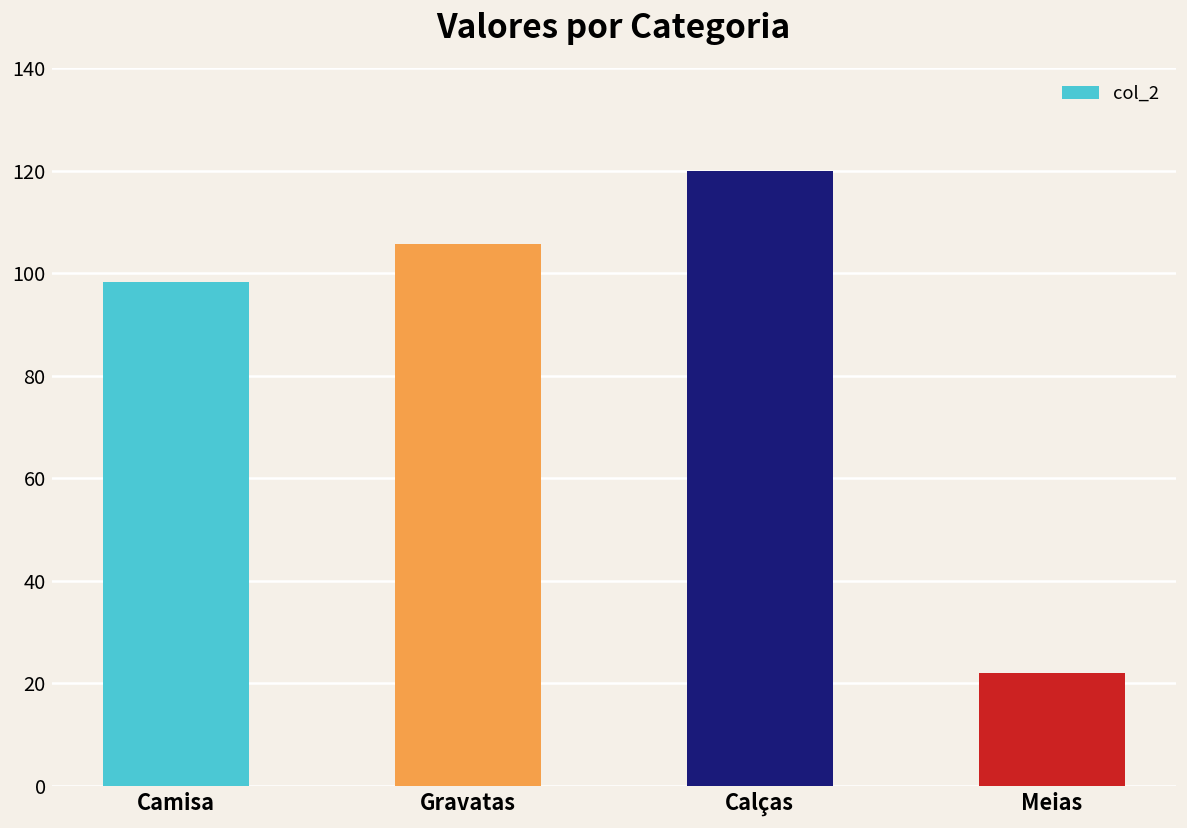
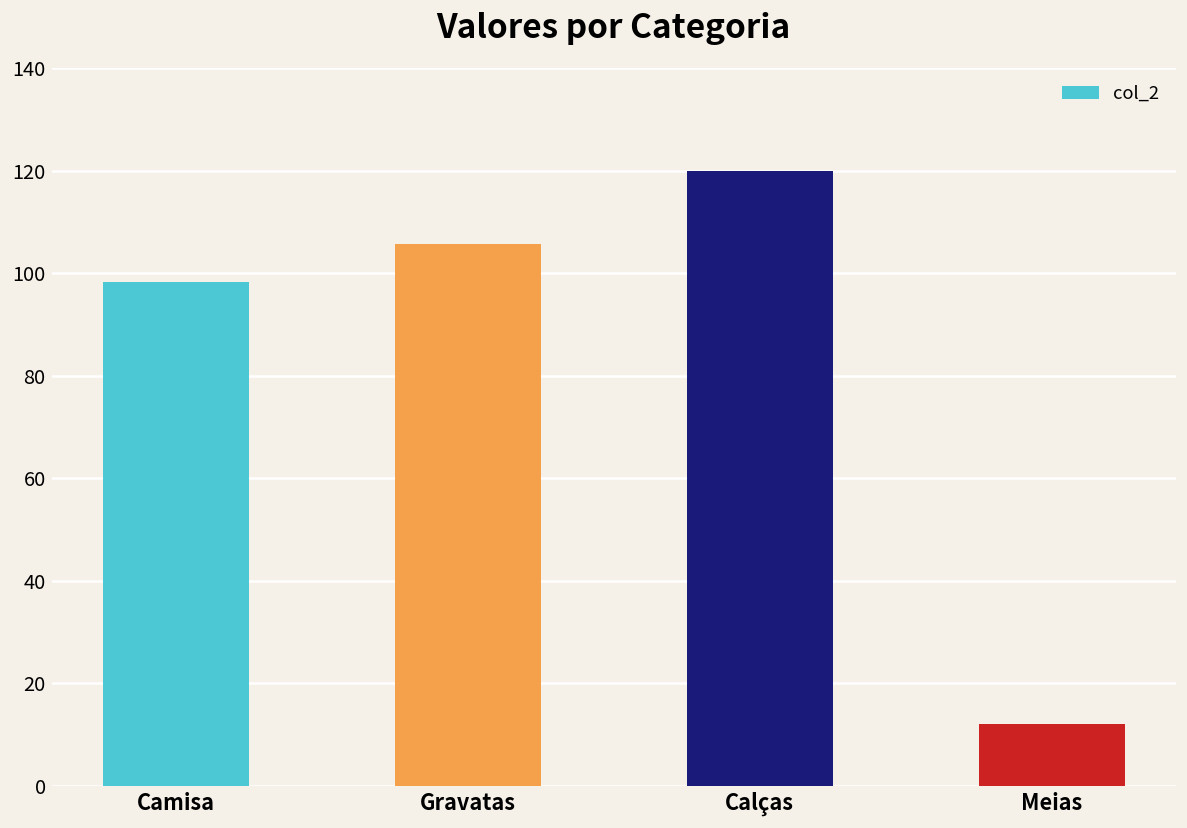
Meias: 22 -> 12
